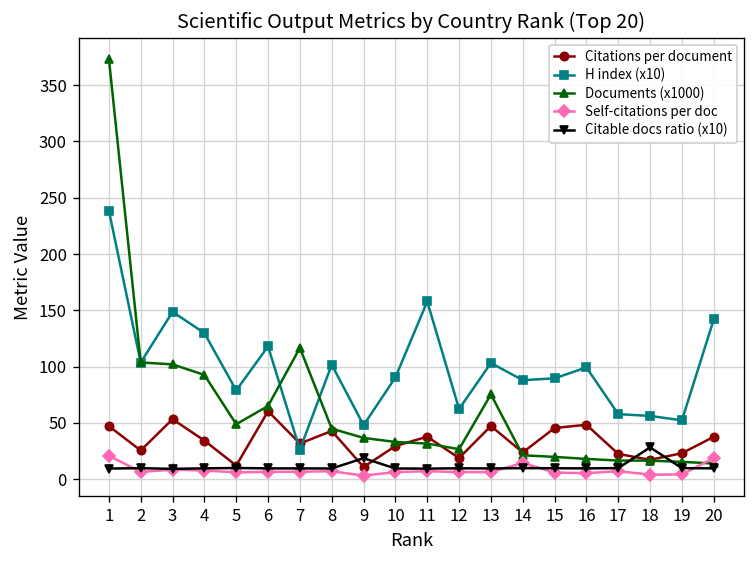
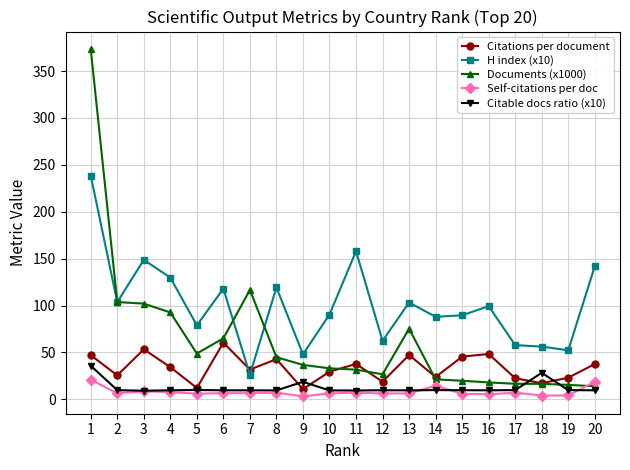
Citable docs ratio (x10), 1: 10 -> 40
H index (x10), 8: 100 -> 120
